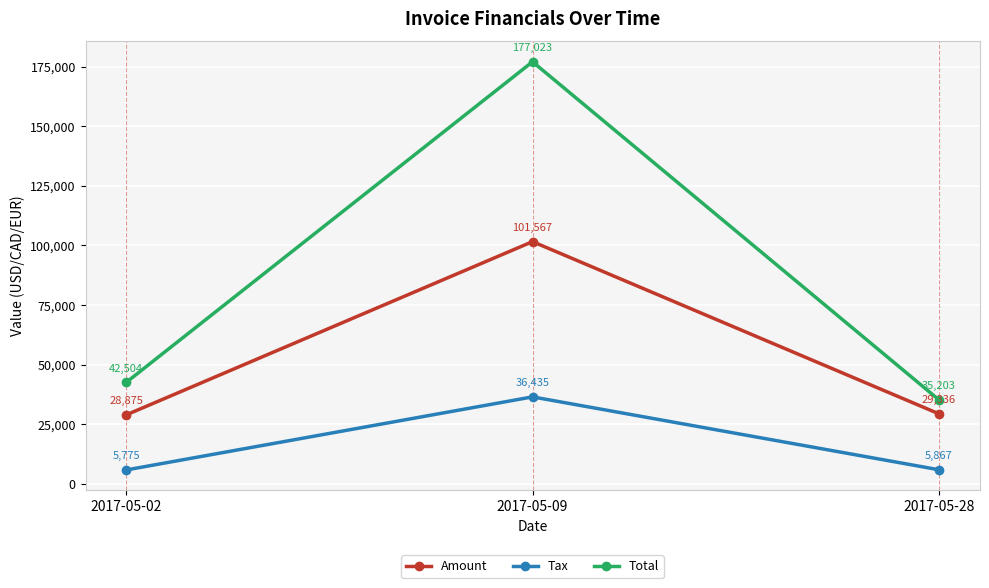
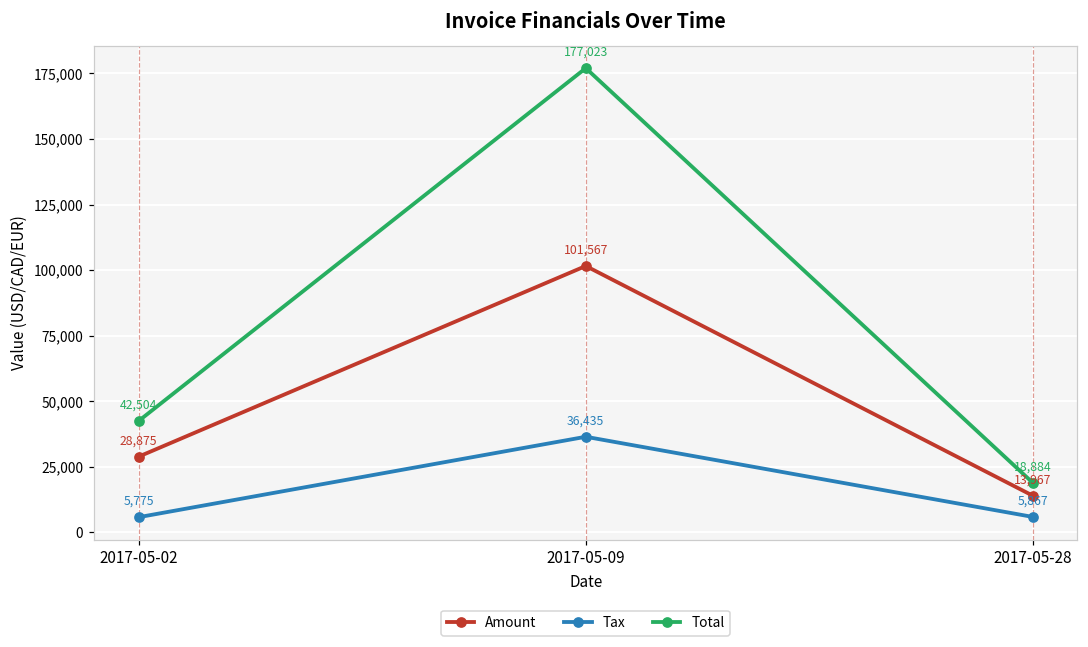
Amount, 2017-05-28: 29,336 -> 13,967
Total, 2017-05-28: 35,203 -> 18,884
